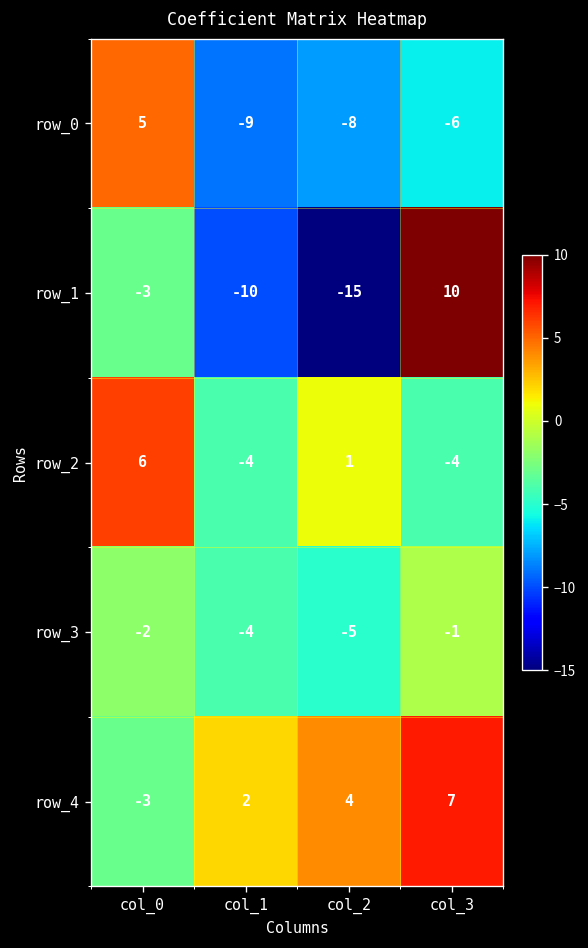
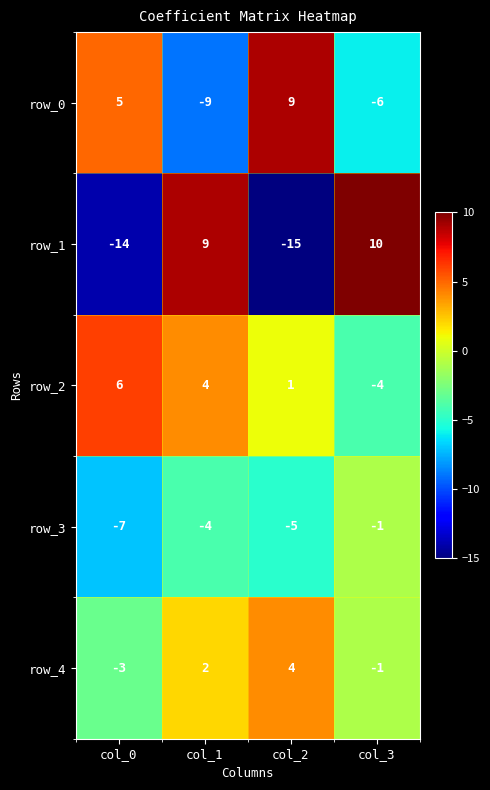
row_0, col_2: -8 -> 9
row_1, col_0: -3 -> -14
row_1, col_1: -10 -> 9
row_2, col_1: -4 -> 4
row_3, col_0: -2 -> -7
row_4, col_3: 7 -> -1
